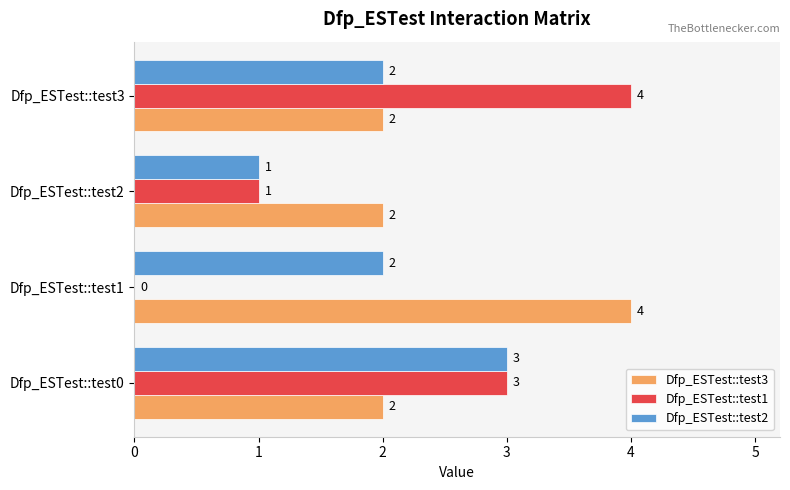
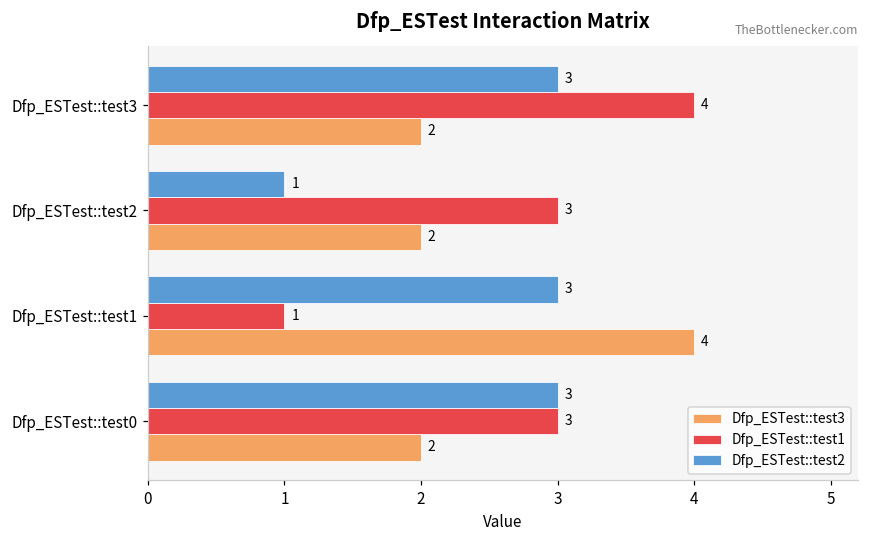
Dfp_ESTest::test2, Dfp_ESTest::test3: 2 -> 3
Dfp_ESTest::test1, Dfp_ESTest::test2: 1 -> 3
Dfp_ESTest::test2, Dfp_ESTest::test1: 2 -> 3
Dfp_ESTest::test1, Dfp_ESTest::test1: 0 -> 1
